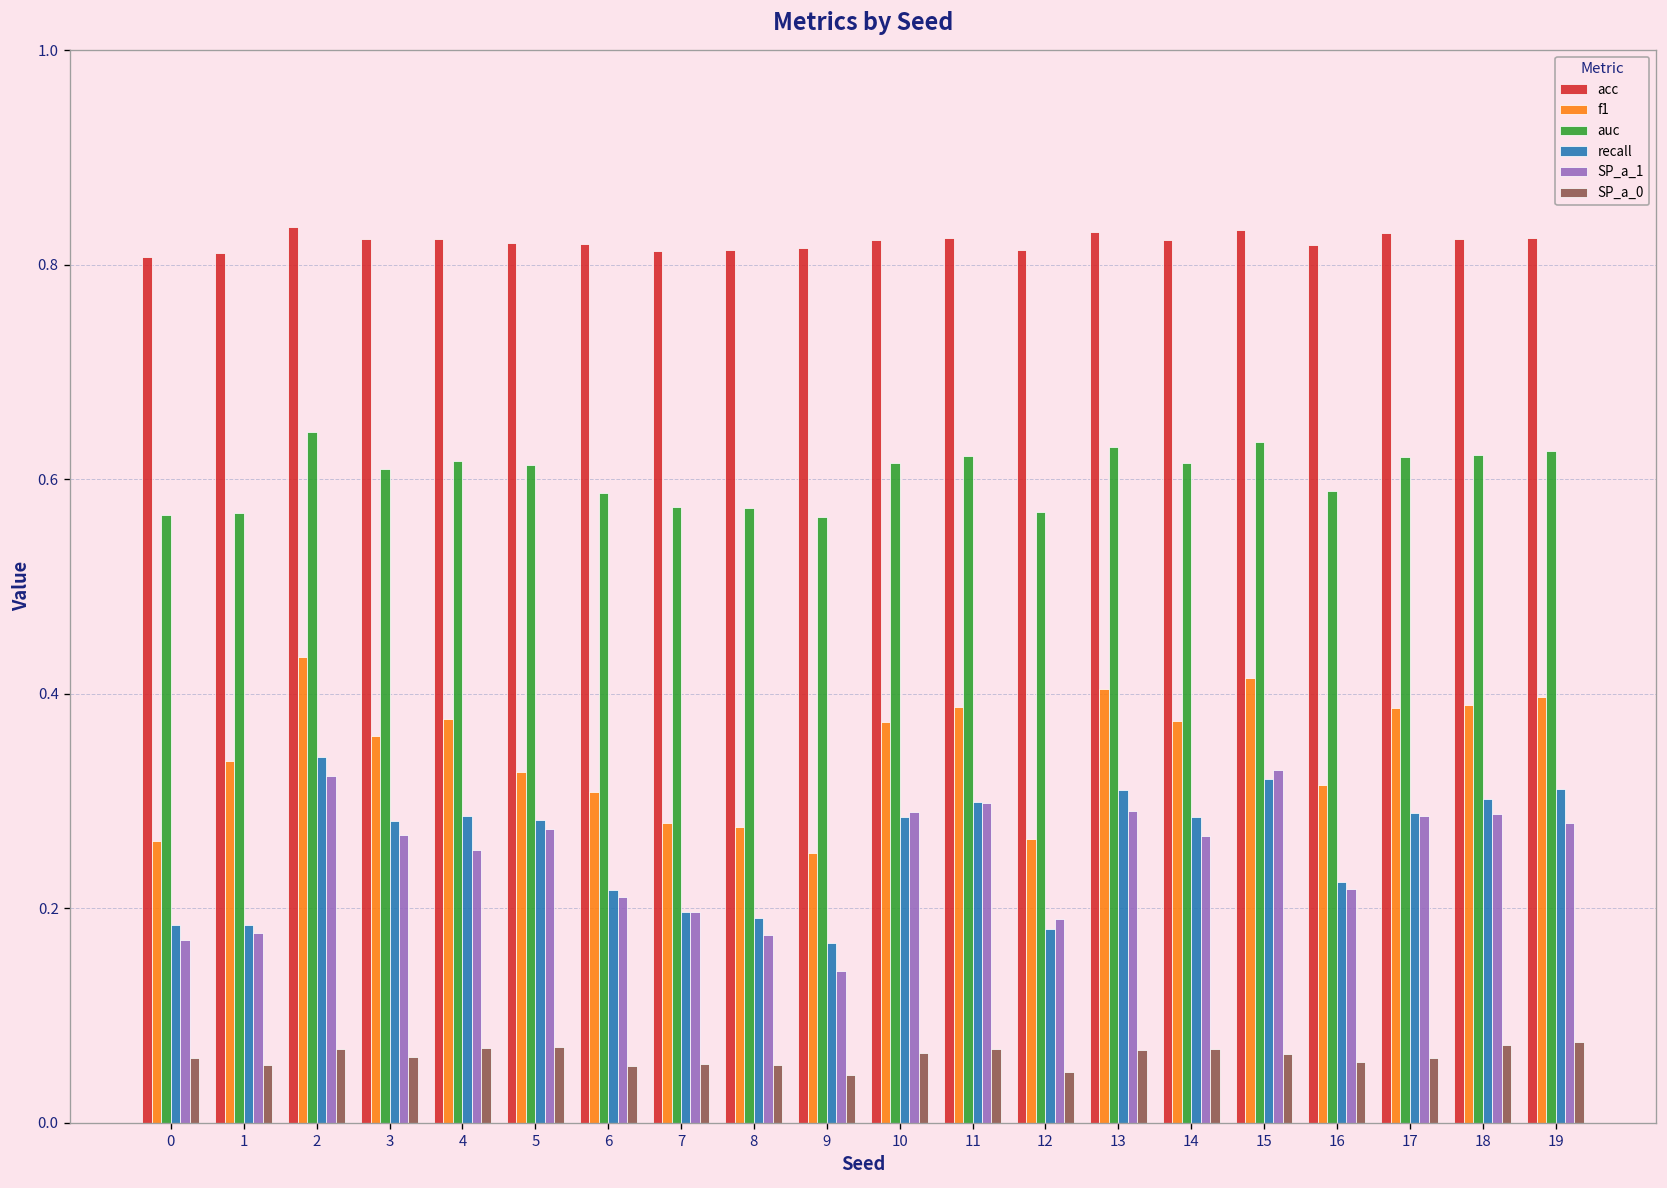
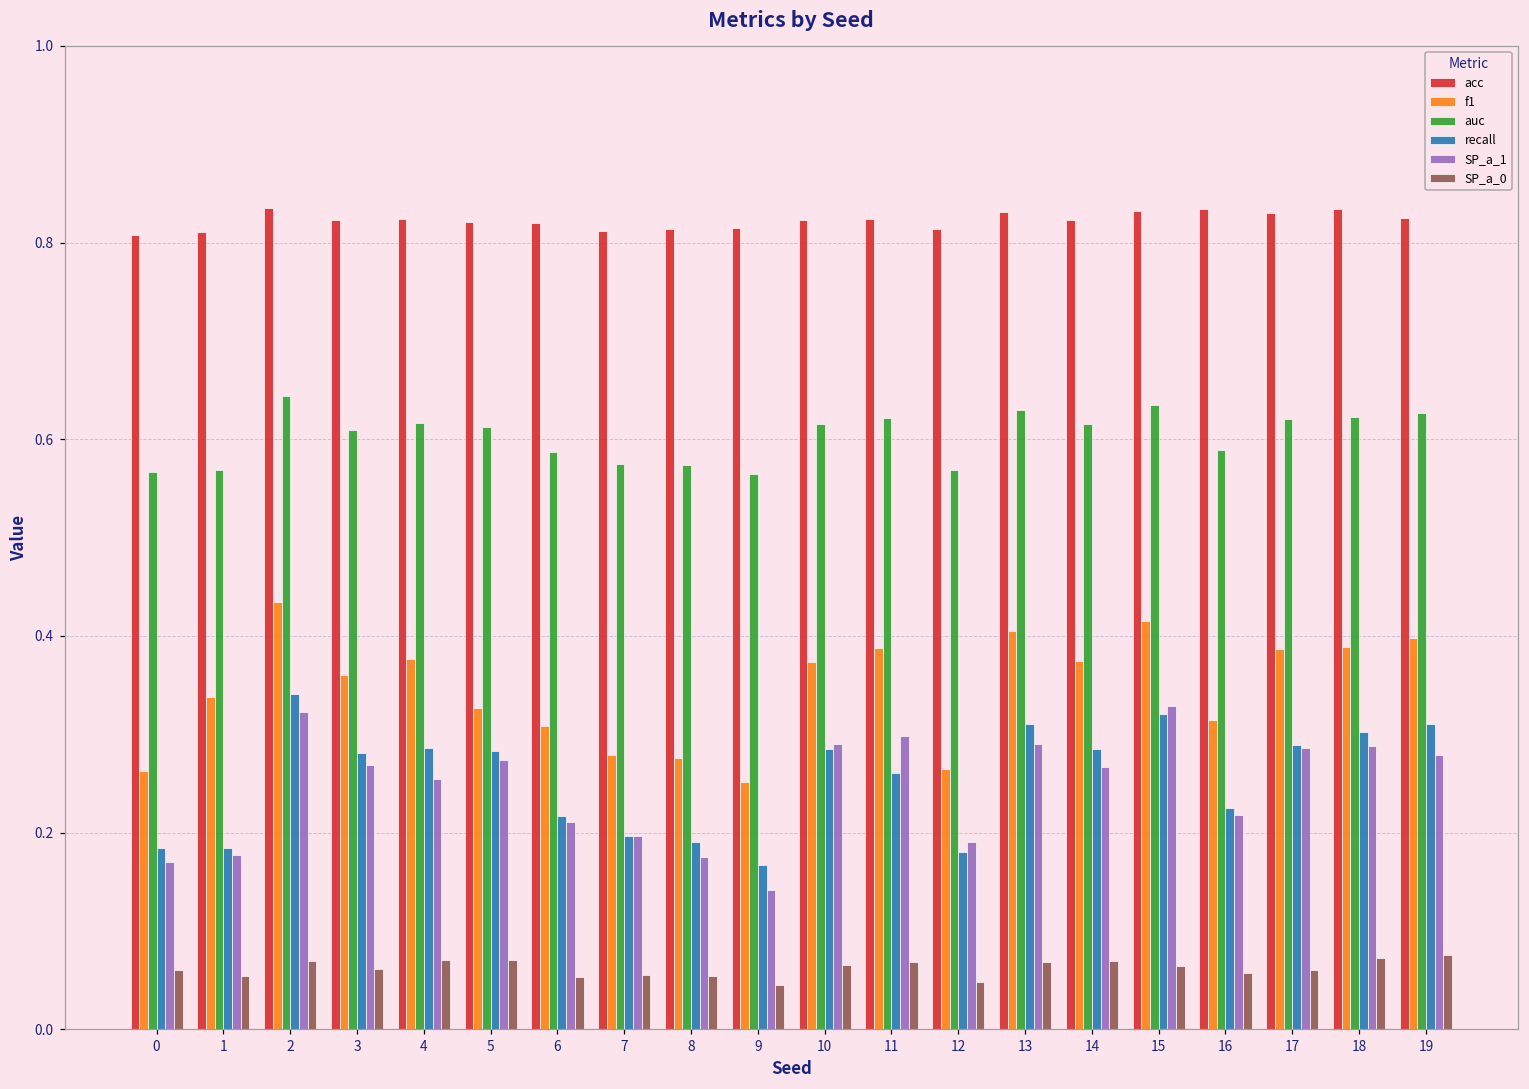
recall, 11: 0.30 -> 0.26
acc, 16: 0.82 -> 0.83
acc, 18: 0.82 -> 0.83
